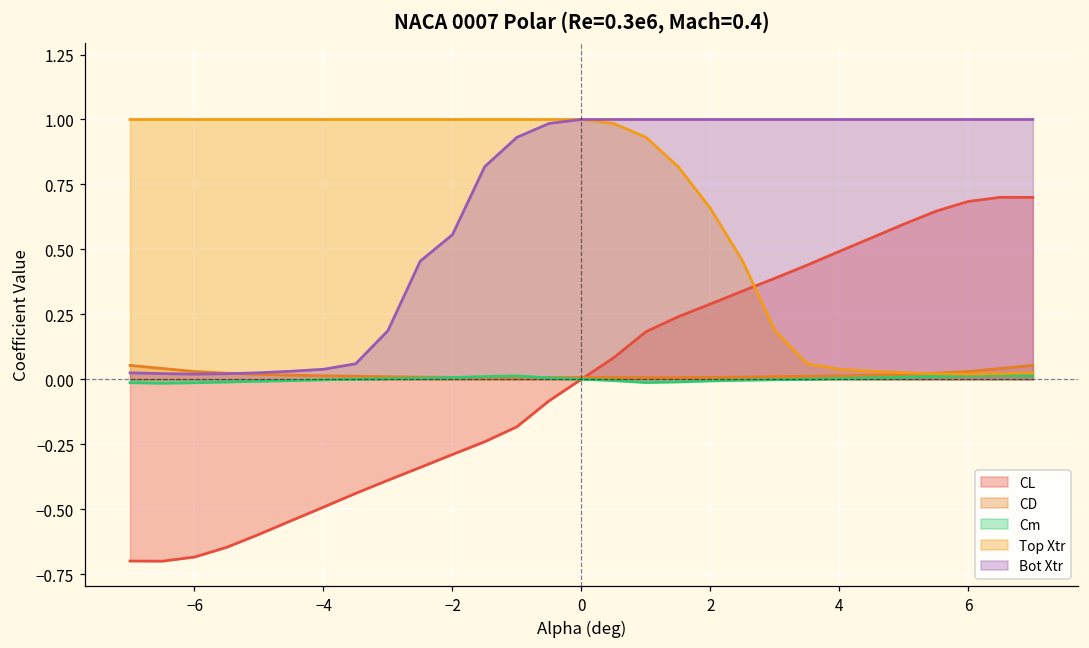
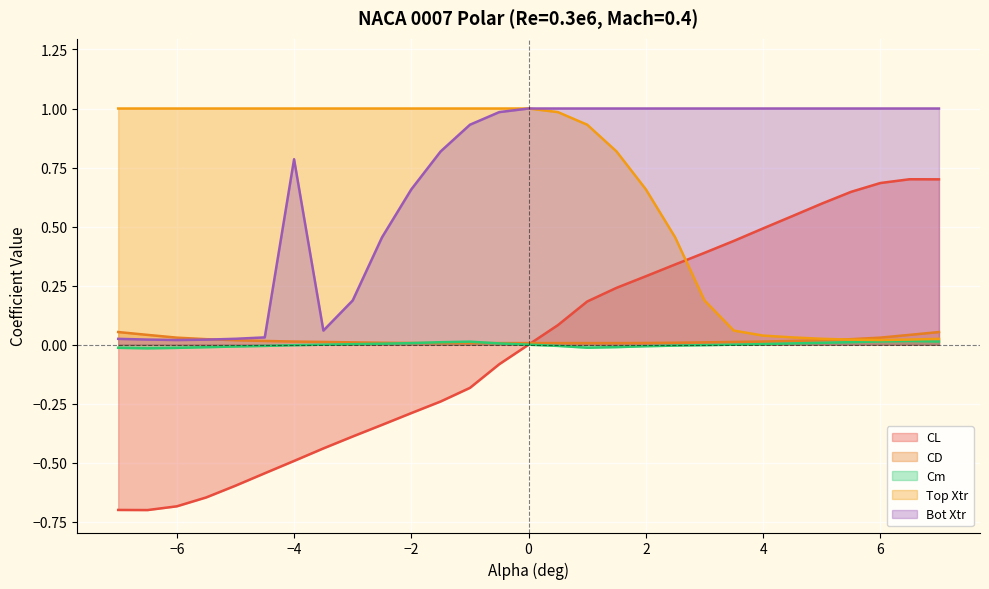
Bot Xtr, −4: 0.04 -> 0.79
Bot Xtr, −2: 0.56 -> 0.66
